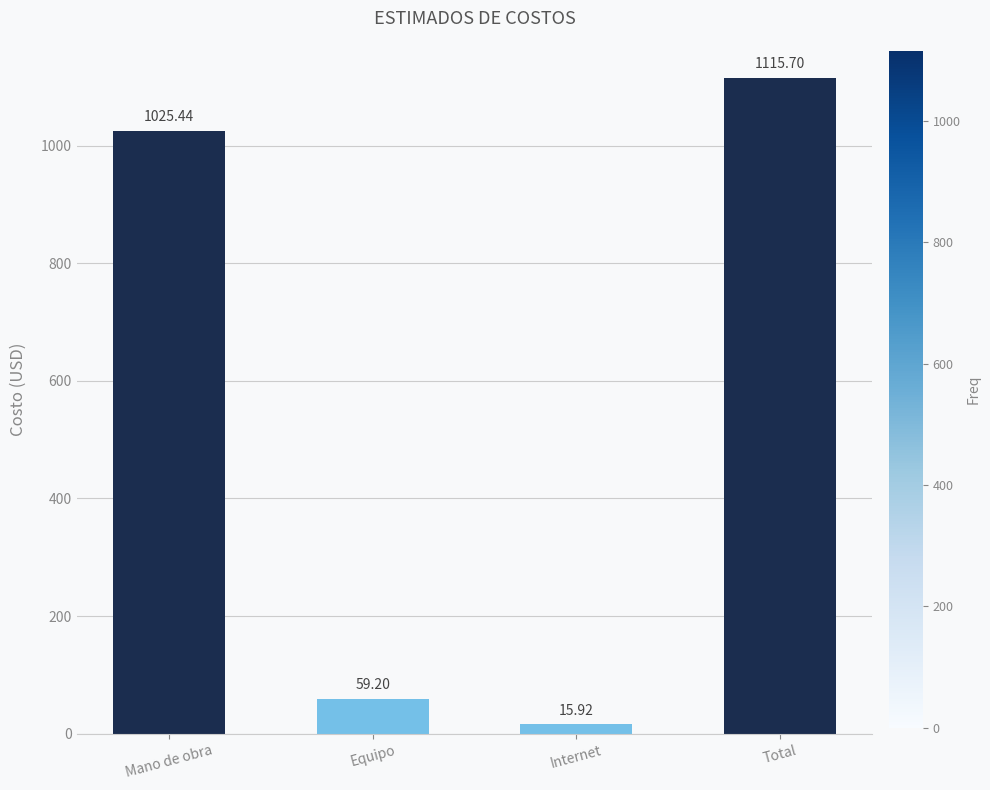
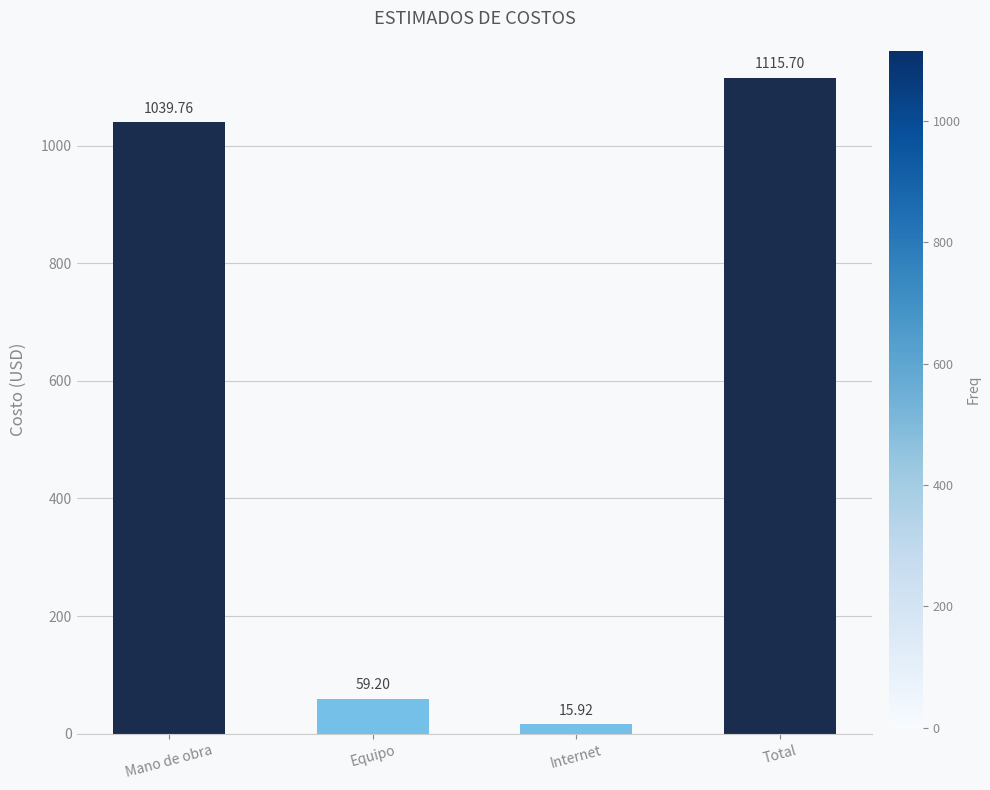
Mano de obra: 1025.44 -> 1039.76
